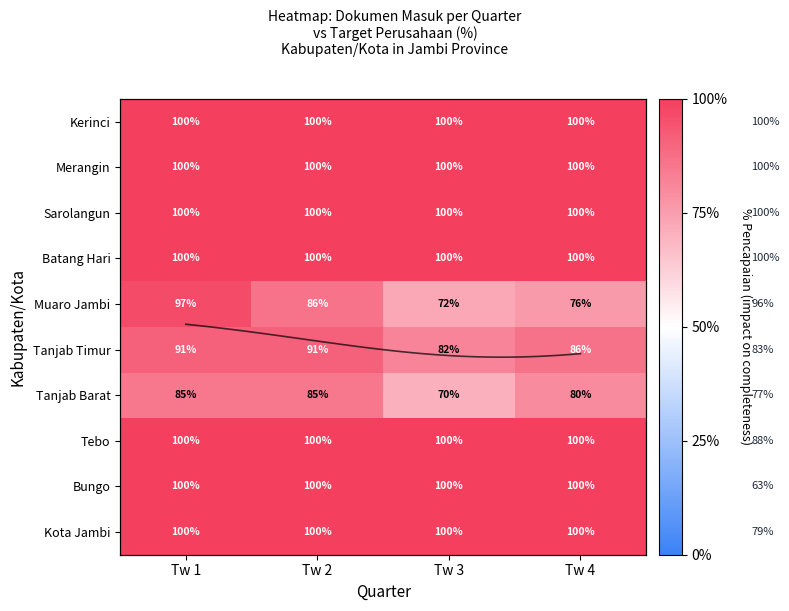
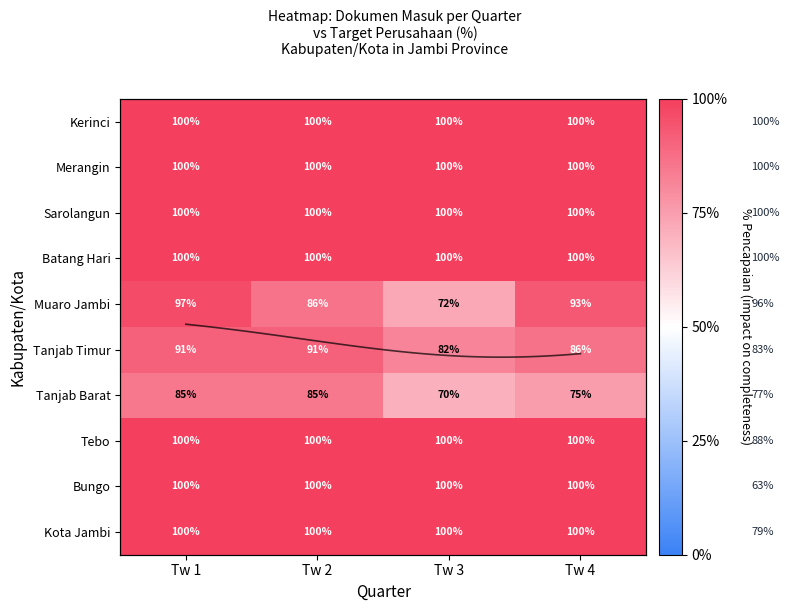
Muaro Jambi, Tw 4: 76% -> 93%
Tanjab Barat, Tw 4: 80% -> 75%
